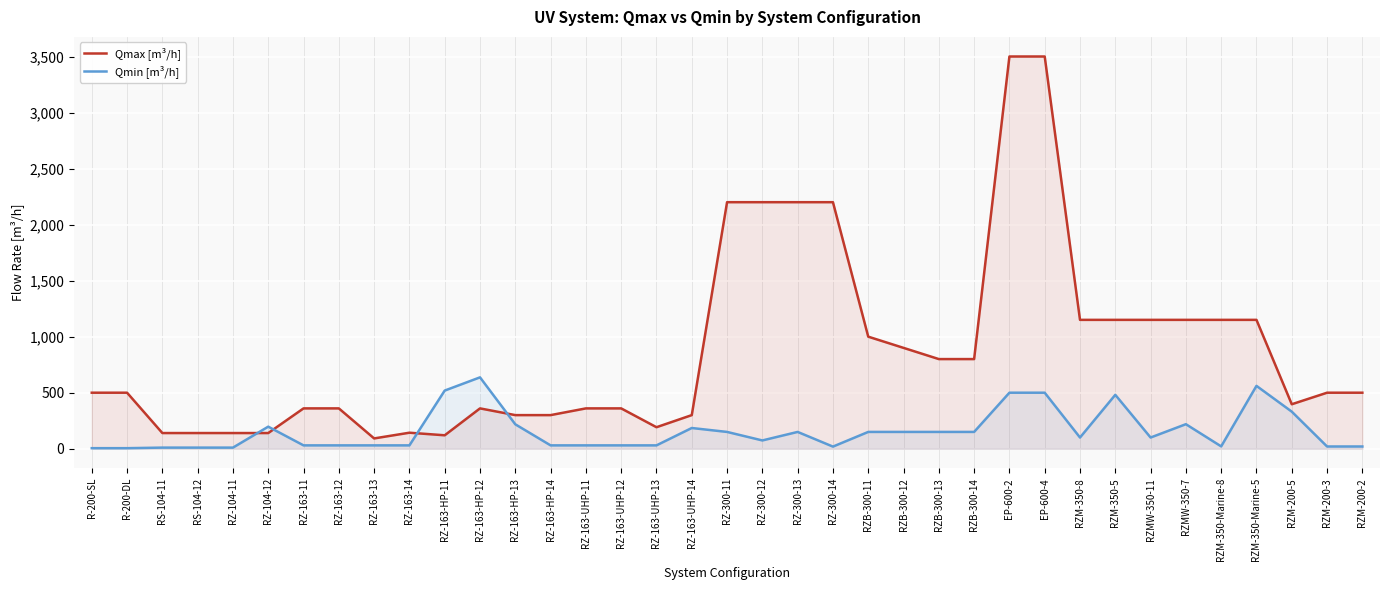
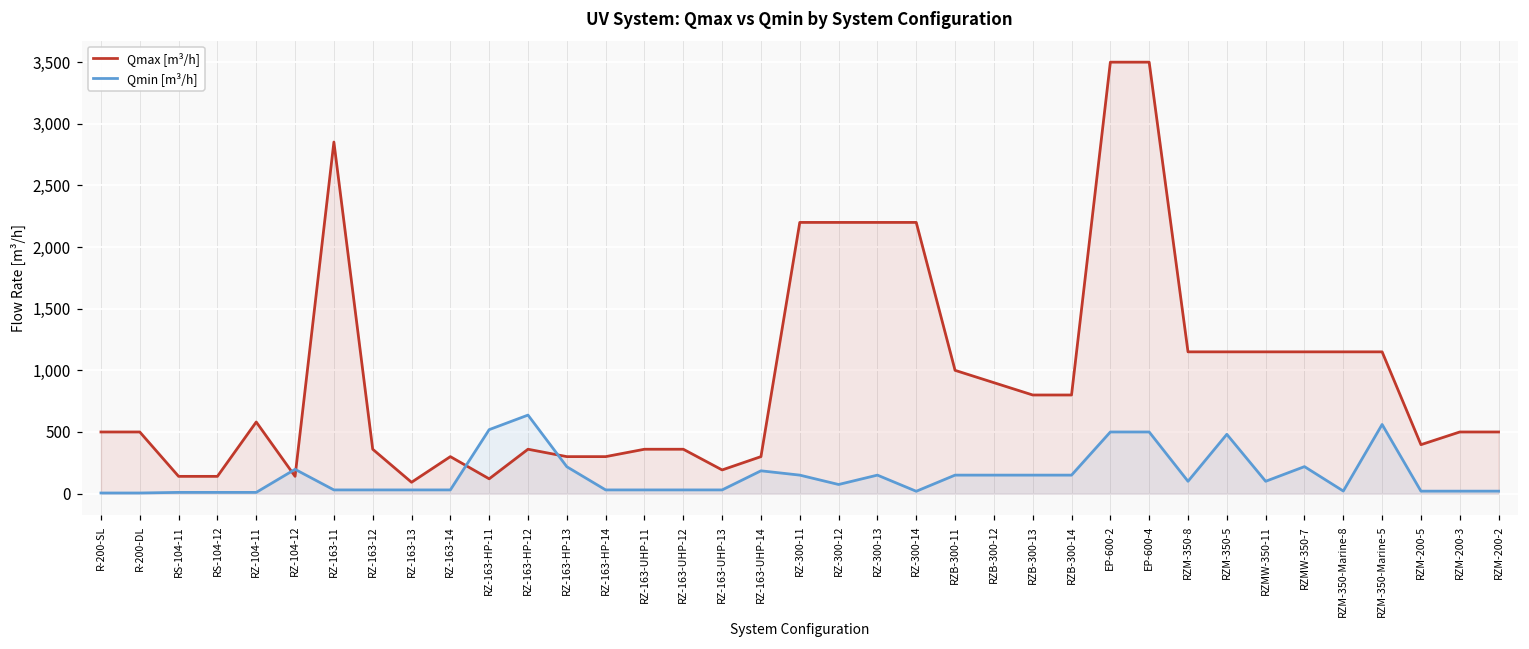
Qmax [m³/h], RZ-104-11: 140 -> 580
Qmax [m³/h], RZ-163-11: 360 -> 2,850
Qmax [m³/h], RZ-163-14: 140 -> 300
Qmin [m³/h], RZM-200-5: 330 -> 20
